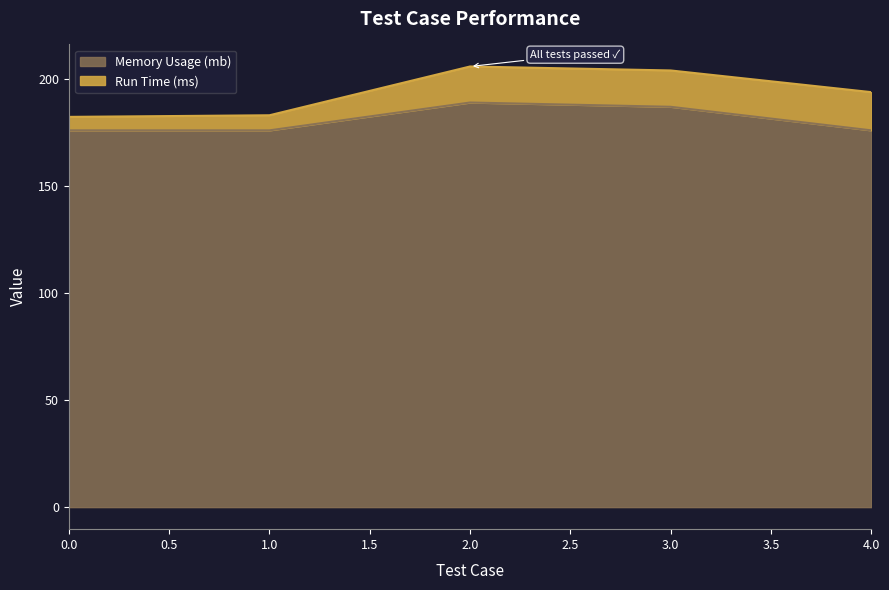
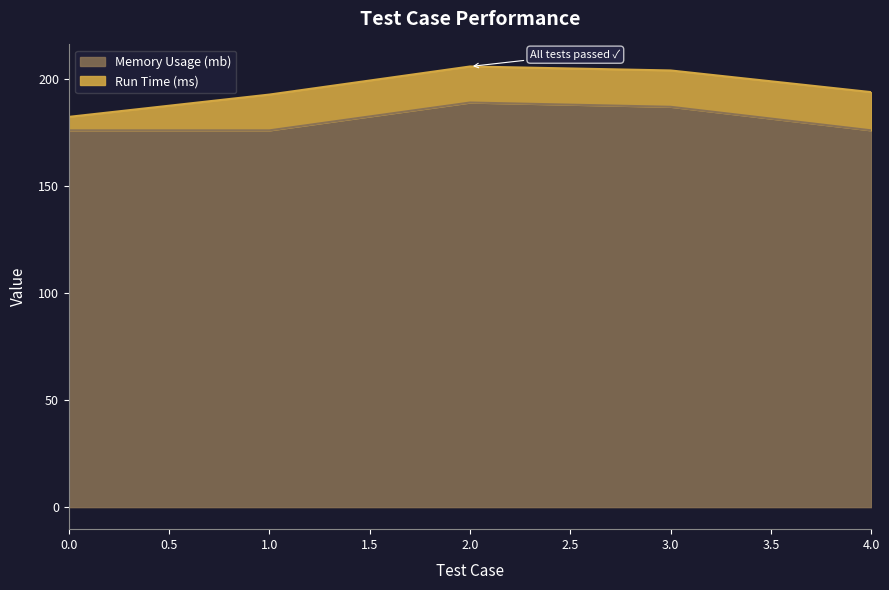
Run Time (ms), 1.0: 7 -> 17
